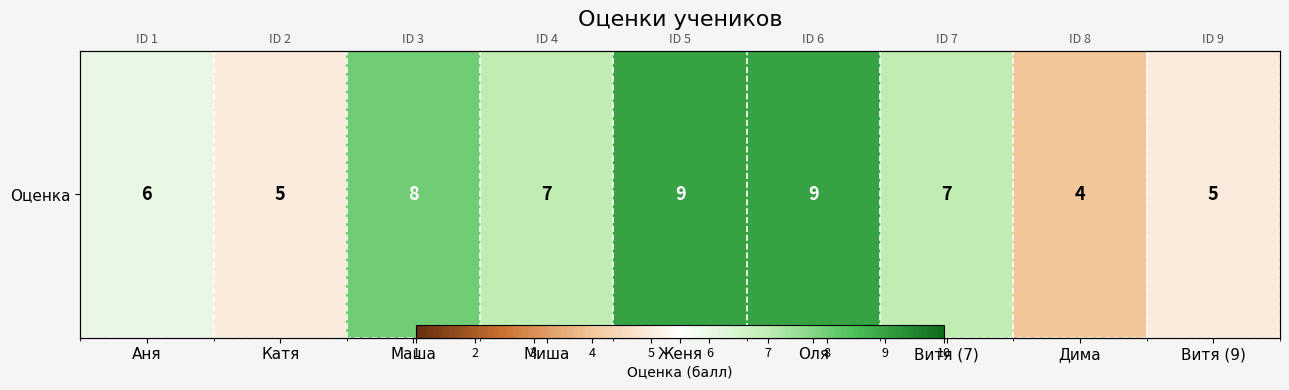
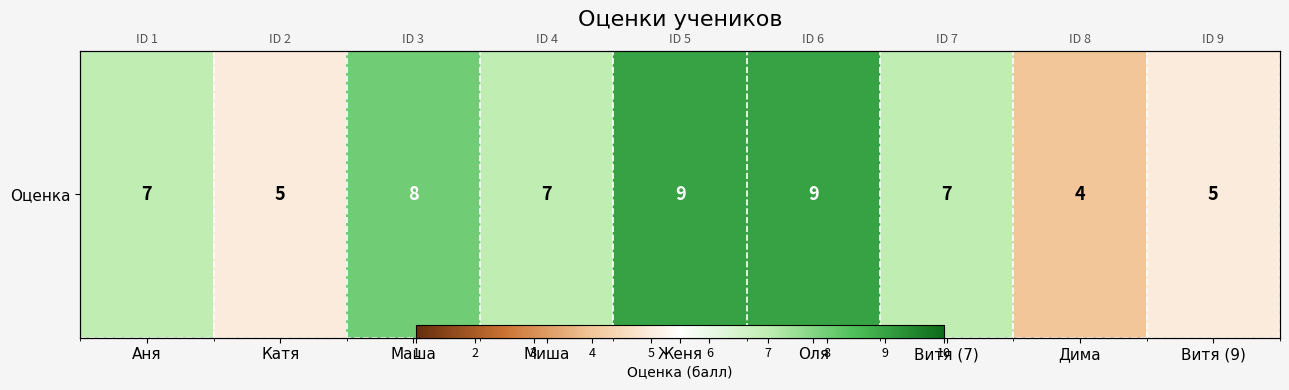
Оценка, Аня: 6 -> 7
